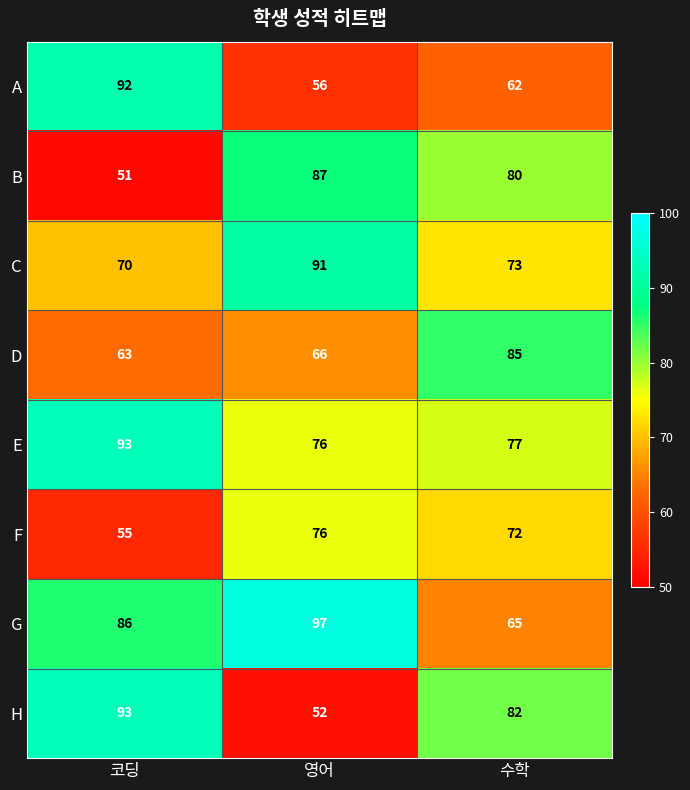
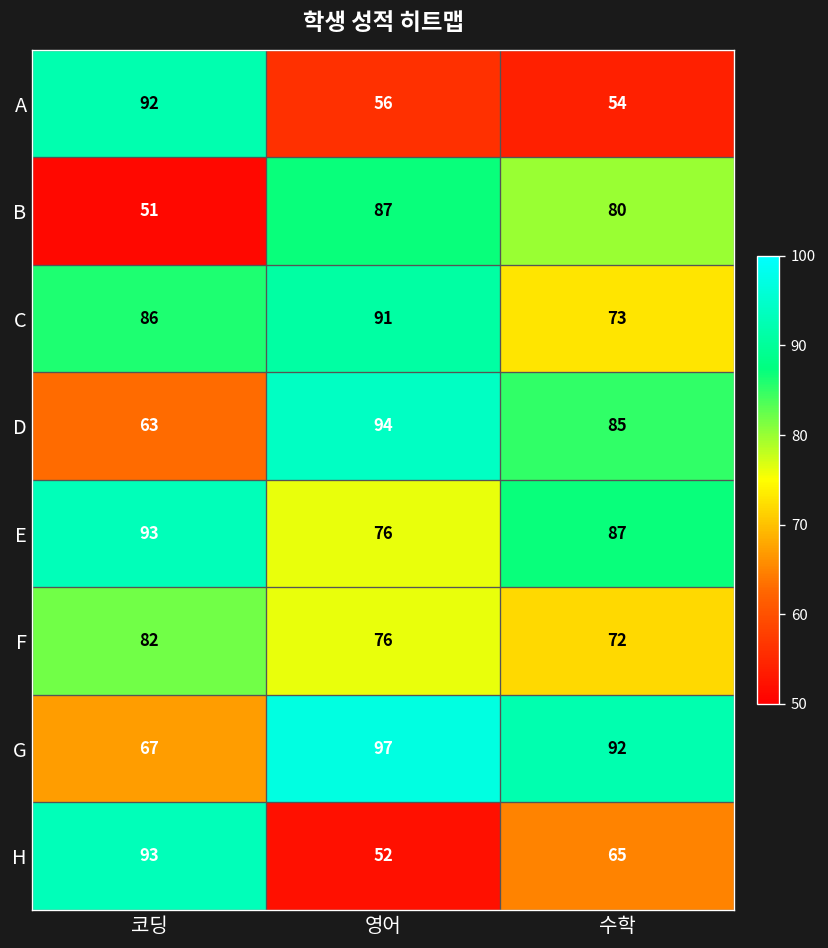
A, 수학: 62 -> 54
C, 코딩: 70 -> 86
D, 영어: 66 -> 94
E, 수학: 77 -> 87
F, 코딩: 55 -> 82
G, 코딩: 86 -> 67
G, 수학: 65 -> 92
H, 수학: 82 -> 65
